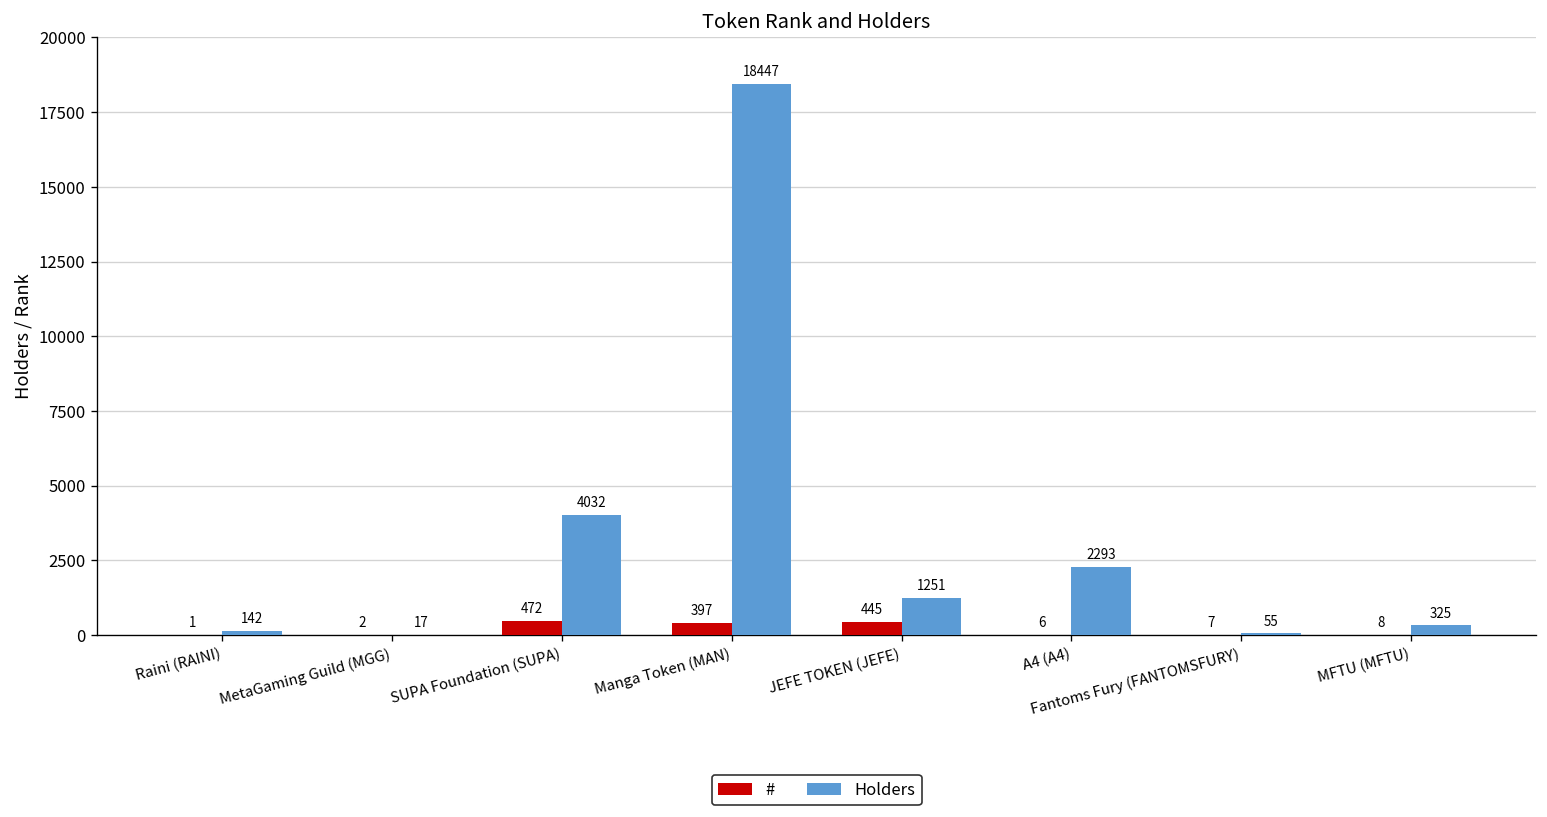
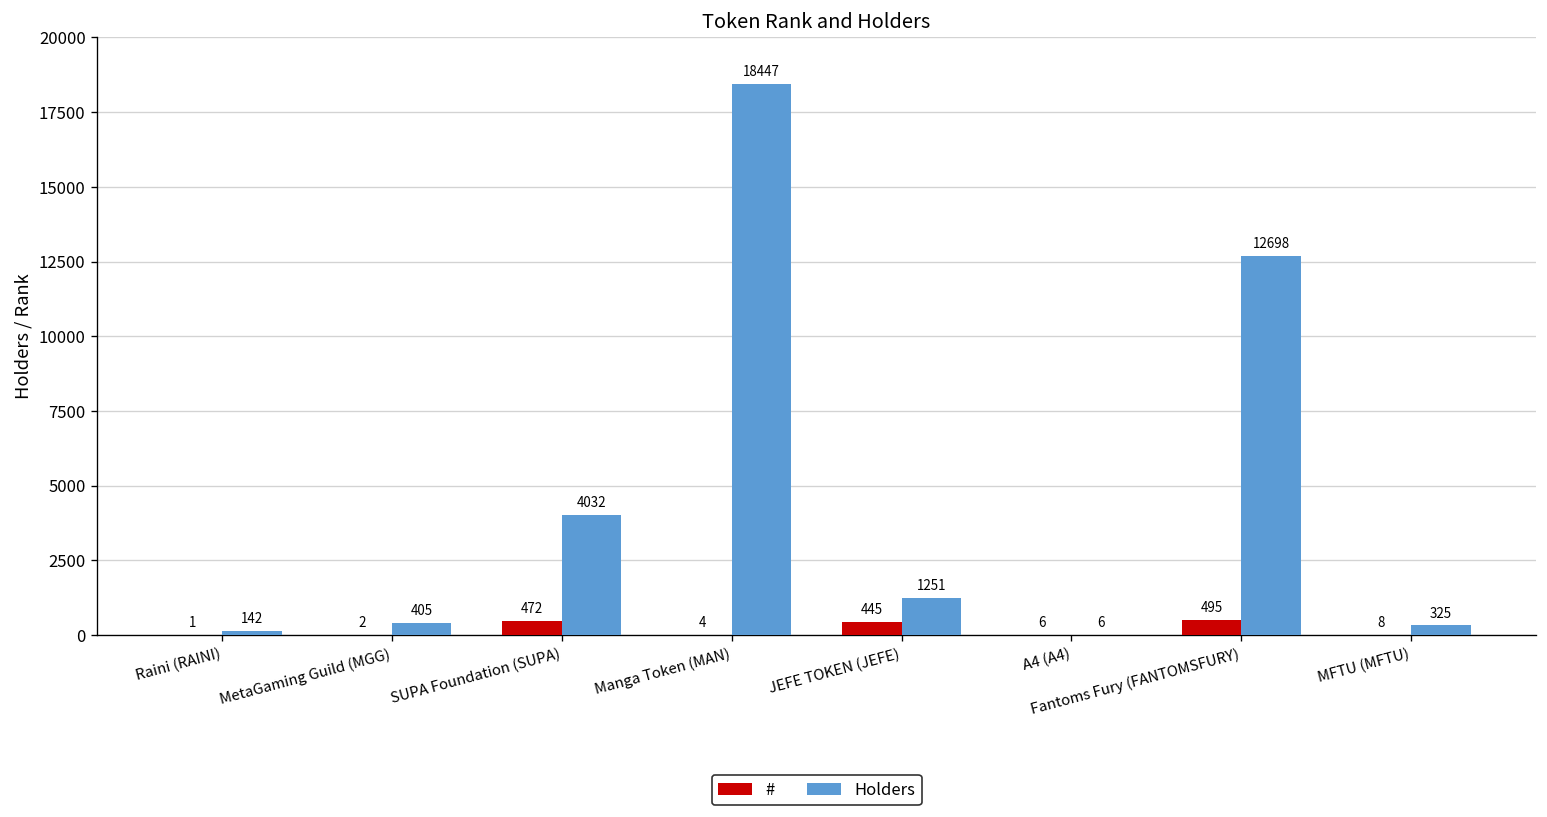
Holders, MetaGaming Guild (MGG): 17 -> 405
#, Manga Token (MAN): 397 -> 4
Holders, A4 (A4): 2293 -> 6
#, Fantoms Fury (FANTOMSFURY): 7 -> 495
Holders, Fantoms Fury (FANTOMSFURY): 55 -> 12698
